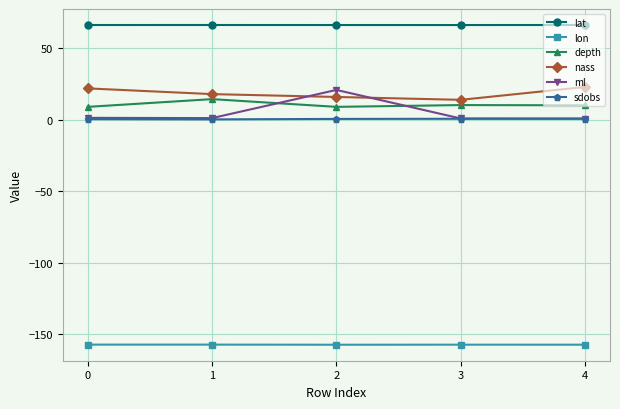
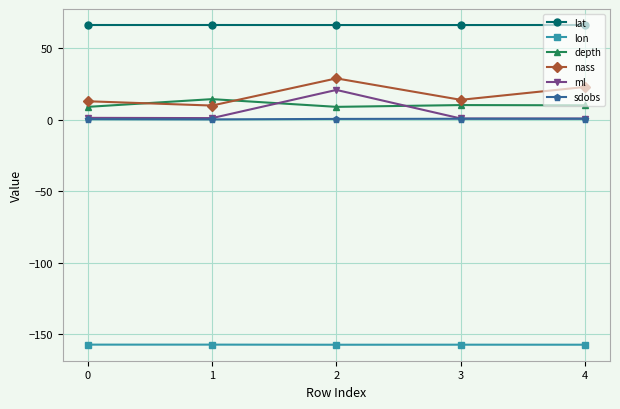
nass, 0: 22 -> 13
nass, 1: 18 -> 10
nass, 2: 16 -> 29
